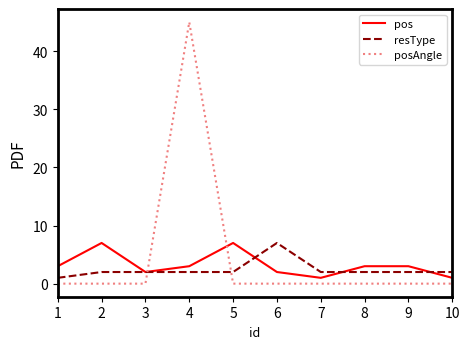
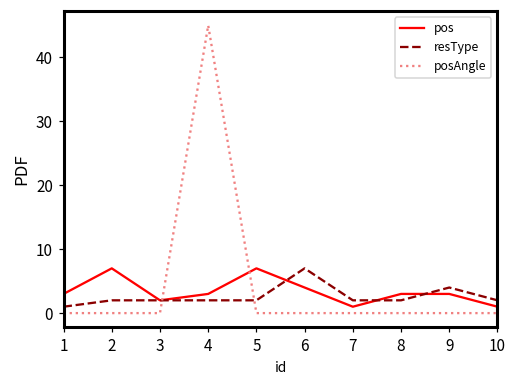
pos, 6: 2 -> 4
resType, 9: 2 -> 4
